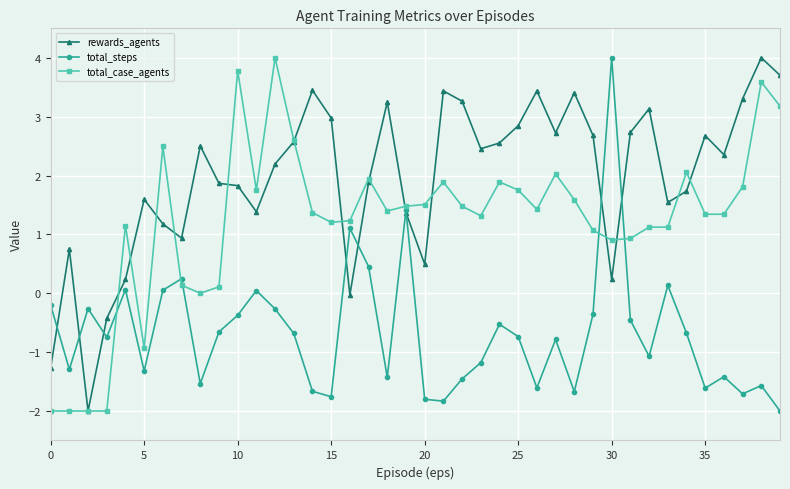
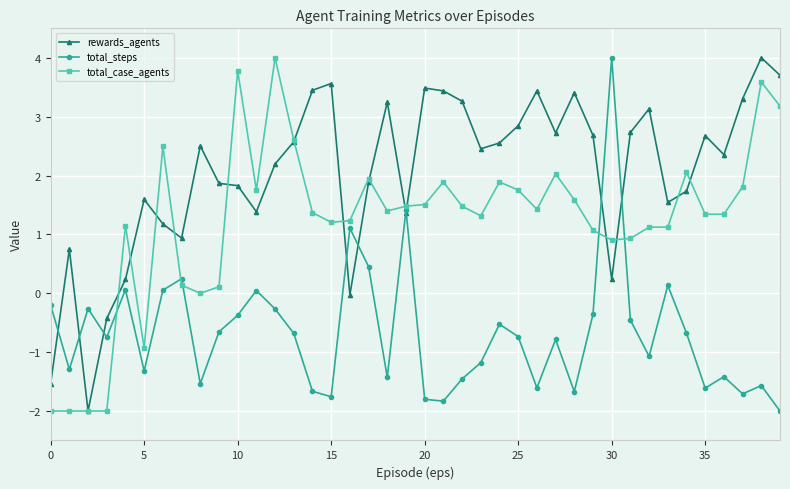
rewards_agents, 0: -1.3 -> -1.5
rewards_agents, 15: 3.0 -> 3.6
rewards_agents, 20: 0.5 -> 3.5
